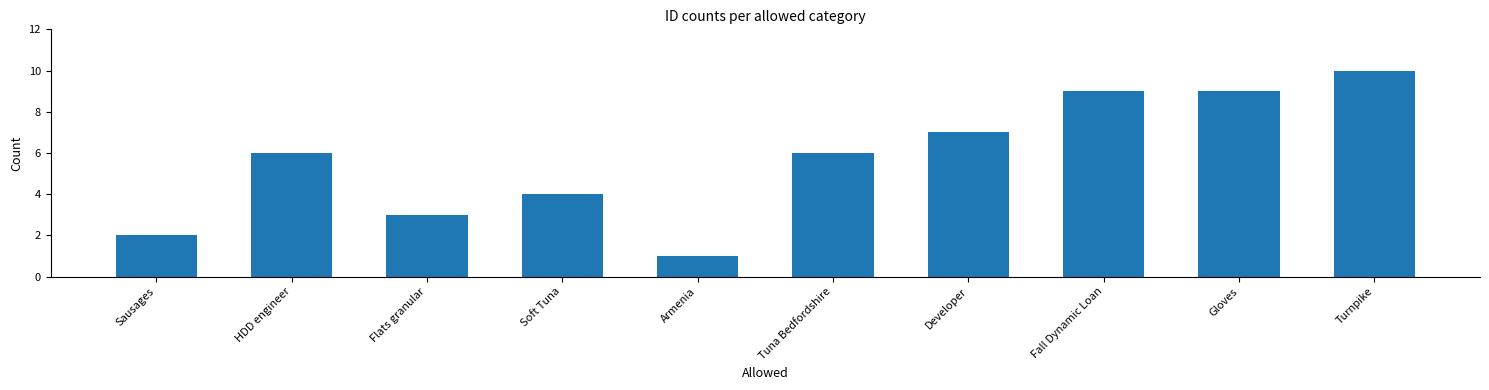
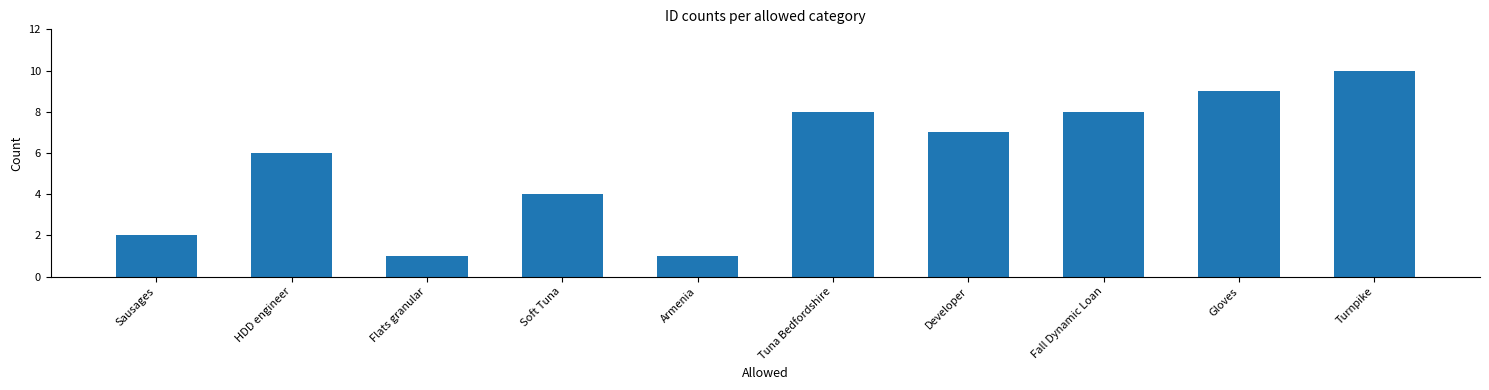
Flats granular: 3 -> 1
Tuna Bedfordshire: 6 -> 8
Fall Dynamic Loan: 9 -> 8
